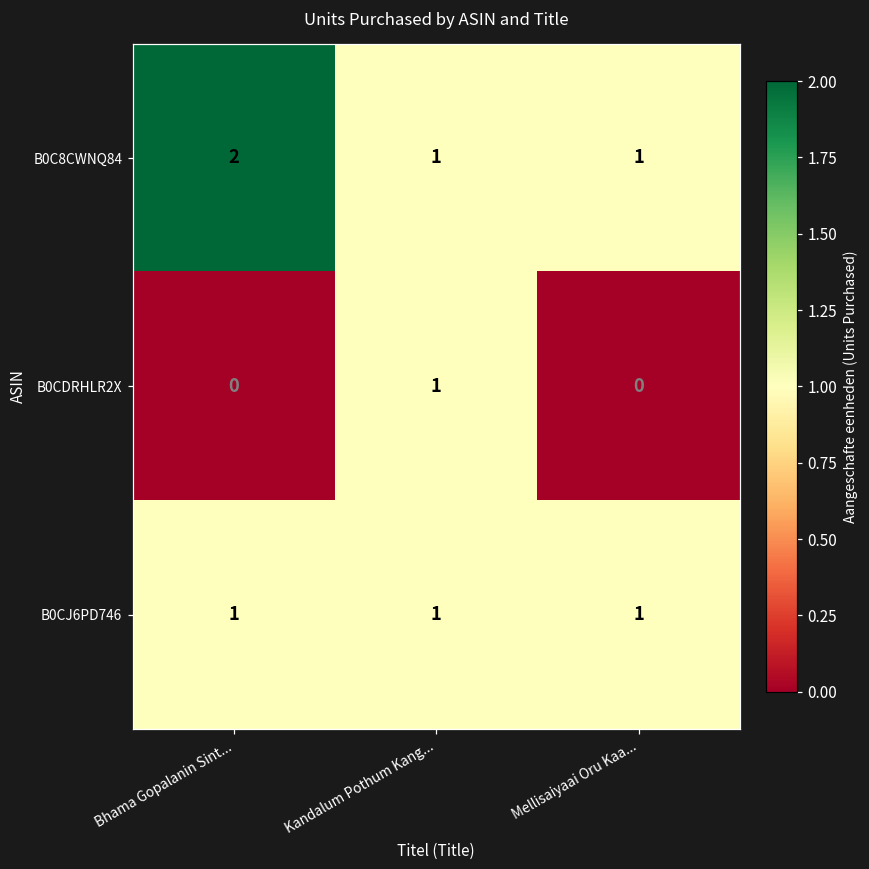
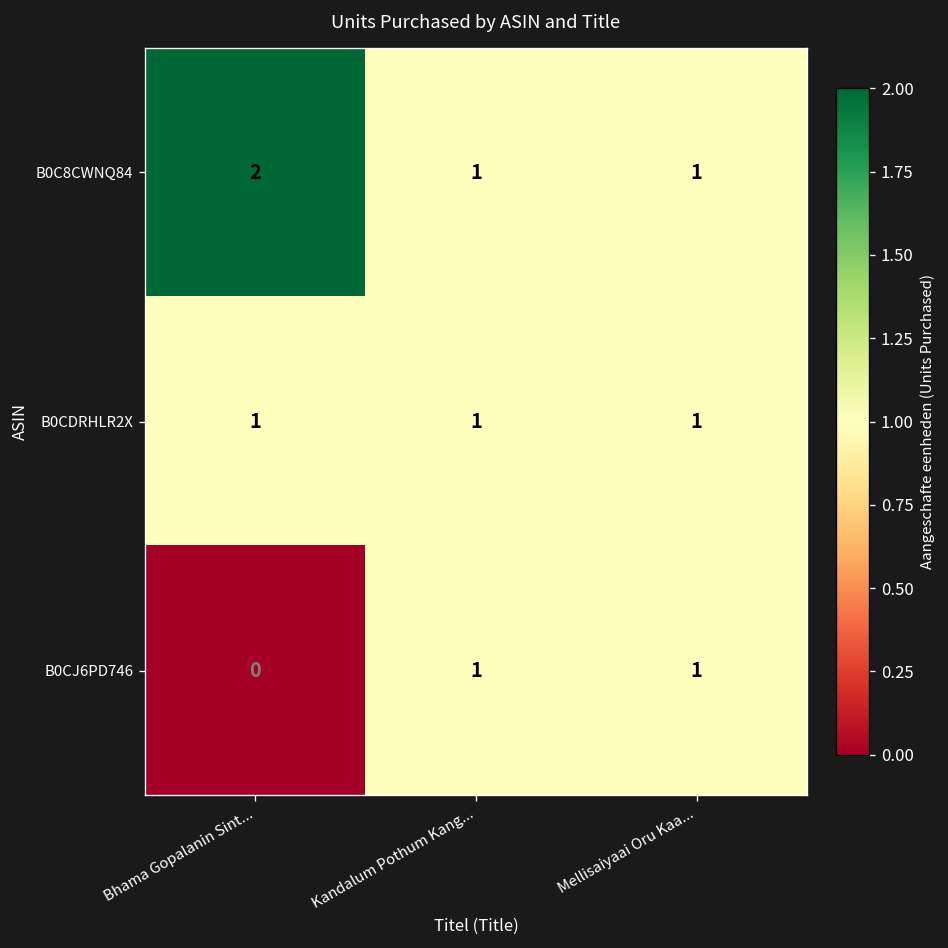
B0CDRHLR2X, Bhama Gopalanin Sint...: 0 -> 1
B0CDRHLR2X, Mellisaiyaai Oru Kaa...: 0 -> 1
B0CJ6PD746, Bhama Gopalanin Sint...: 1 -> 0
